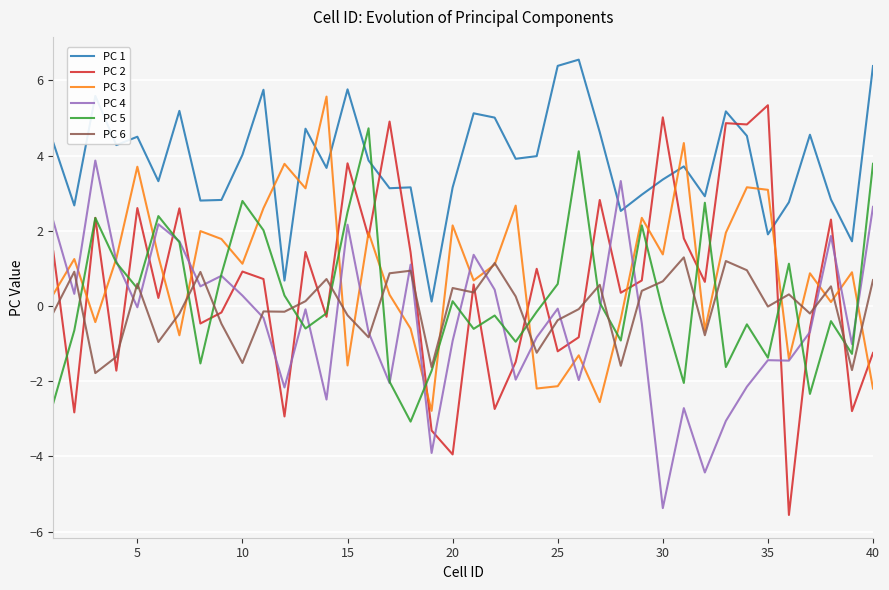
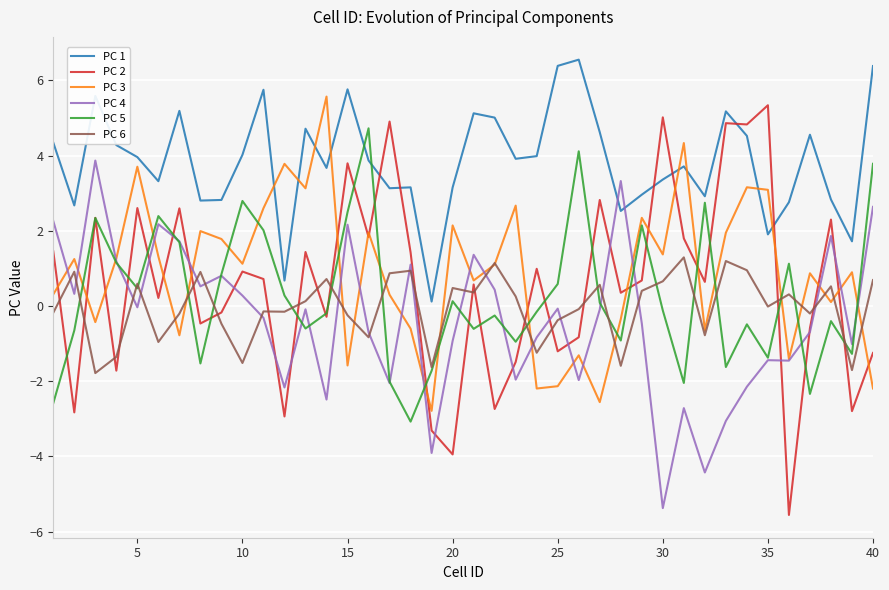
PC 1, 5: 4.5 -> 4.0
